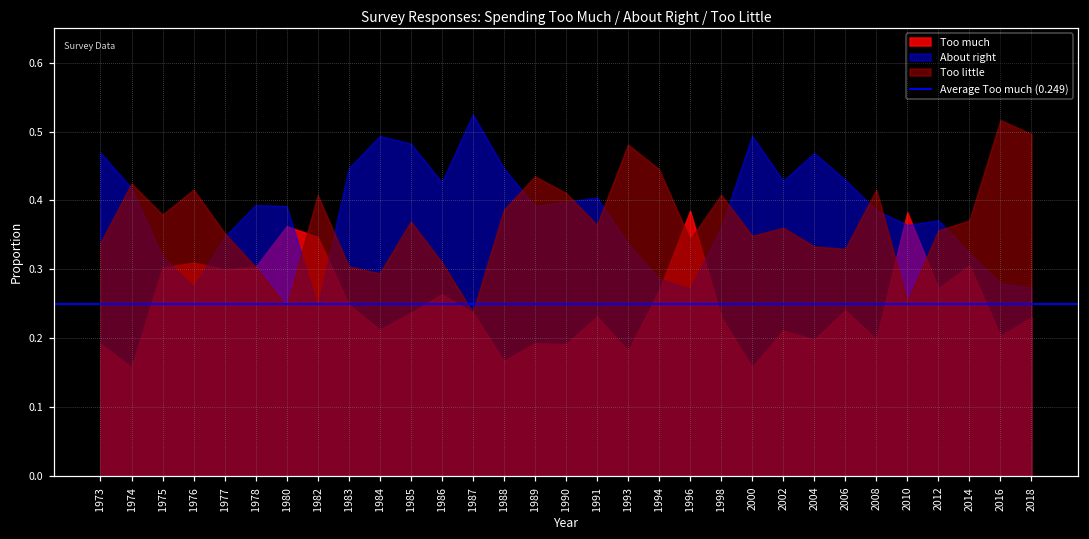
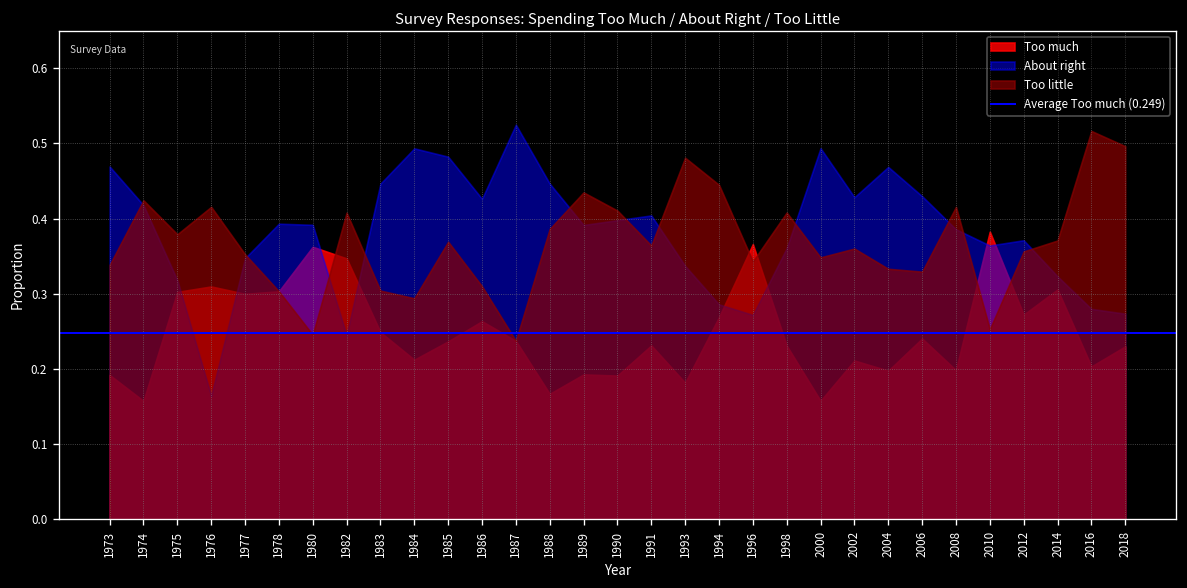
About right, 1976: 0.27 -> 0.16
Too much, 1996: 0.38 -> 0.37
